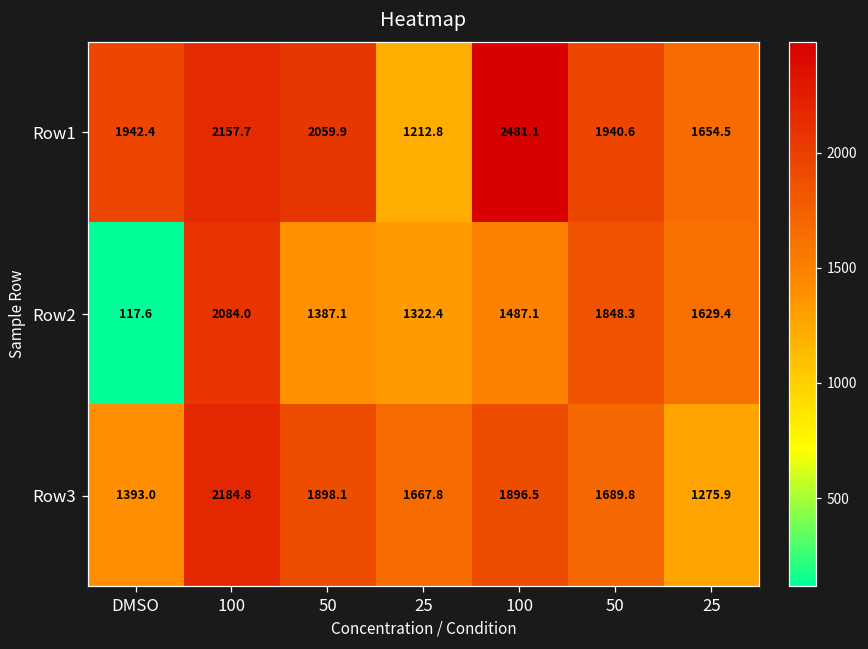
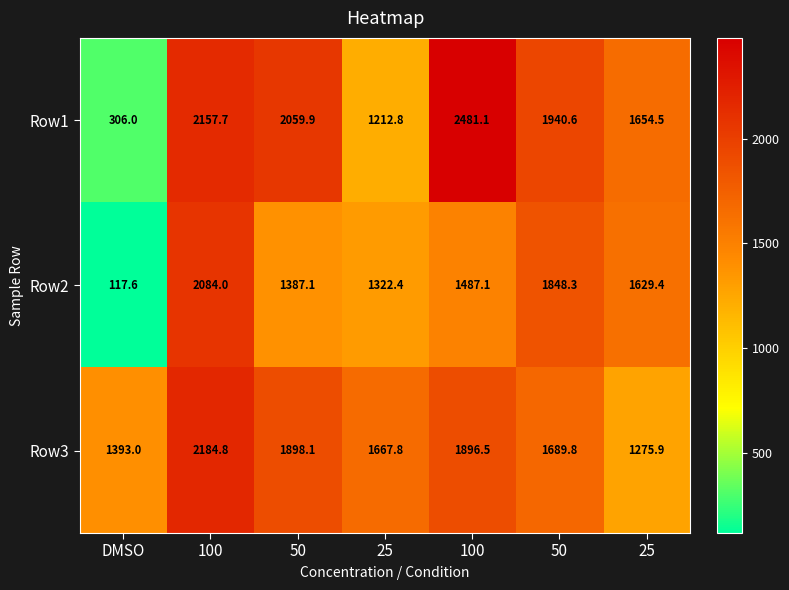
Row1, DMSO: 1942.4 -> 306.0
